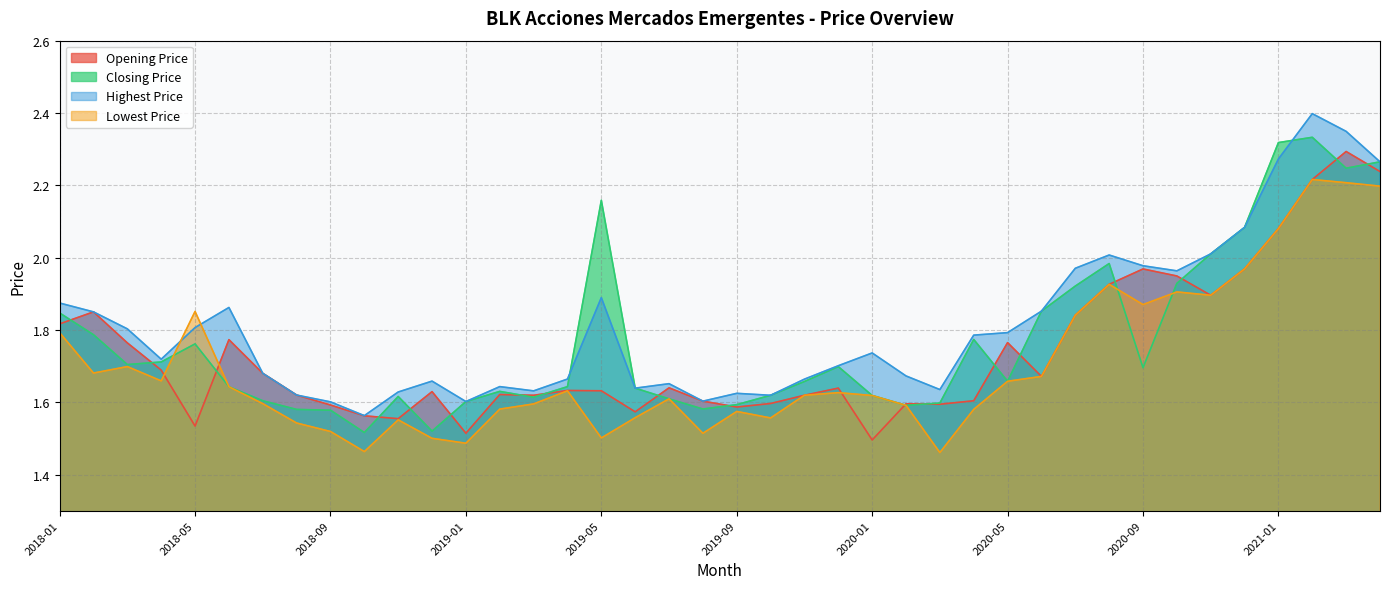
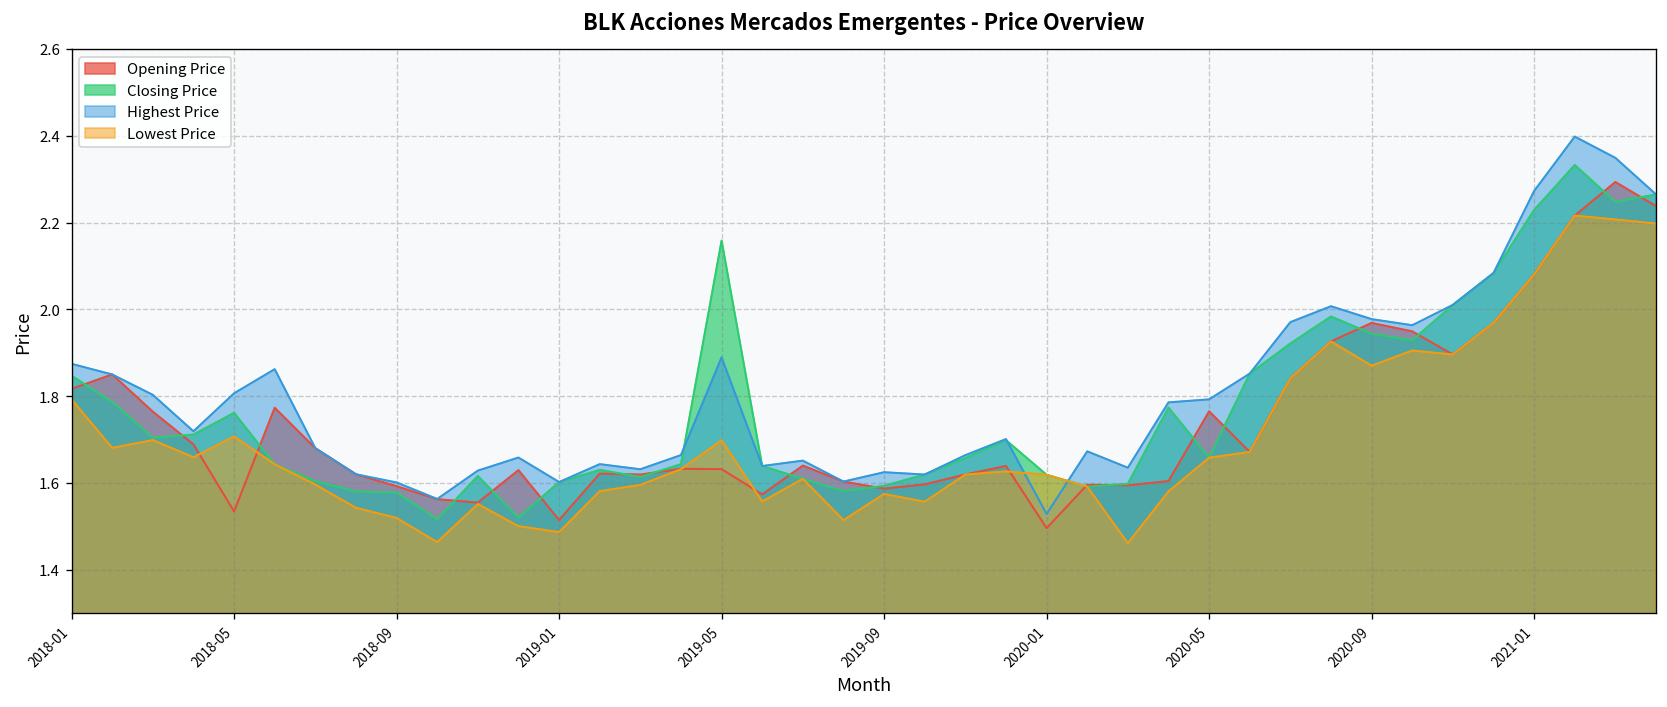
Lowest Price, 2018-05: 1.85 -> 1.71
Lowest Price, 2019-05: 1.50 -> 1.70
Highest Price, 2020-01: 1.74 -> 1.53
Closing Price, 2020-09: 1.70 -> 1.94
Closing Price, 2021-01: 2.32 -> 2.23
